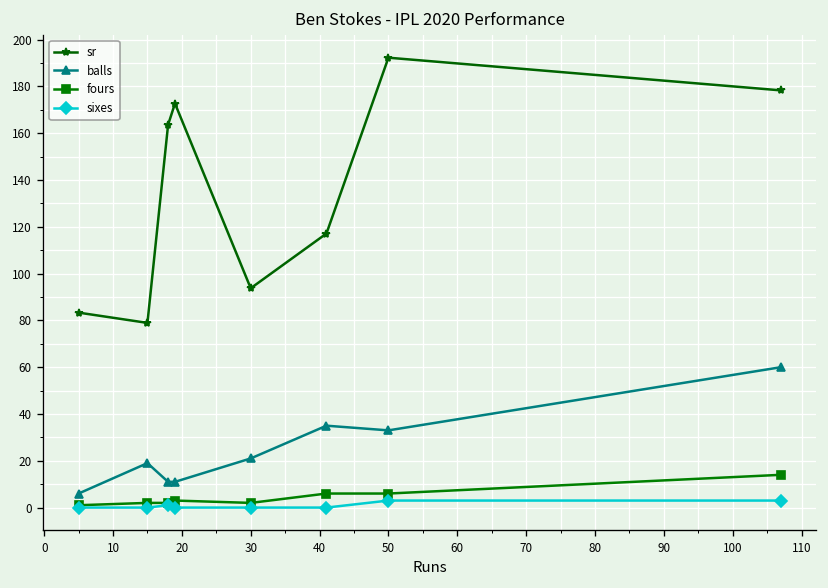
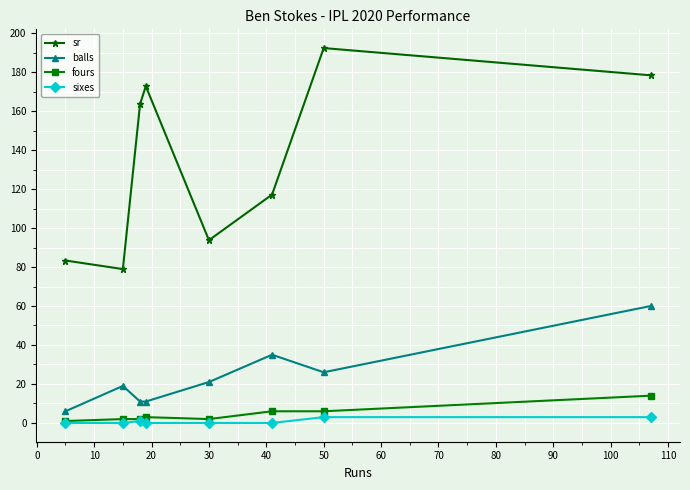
balls, 50: 33 -> 26
